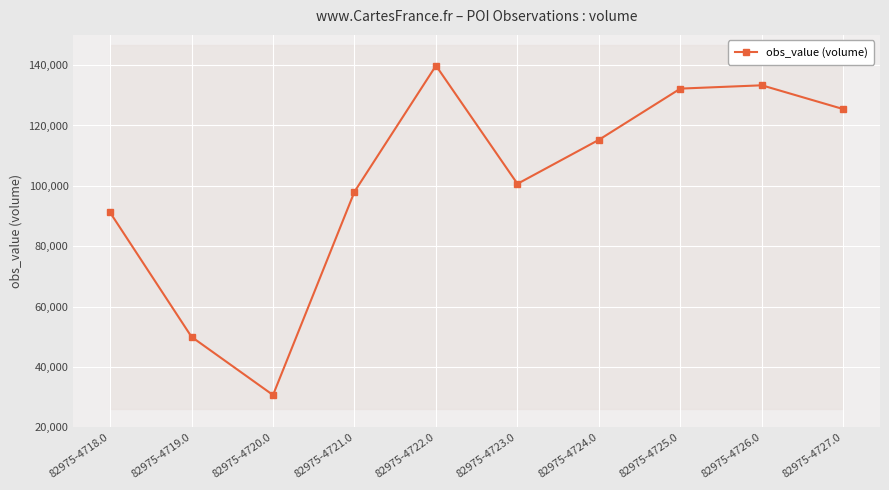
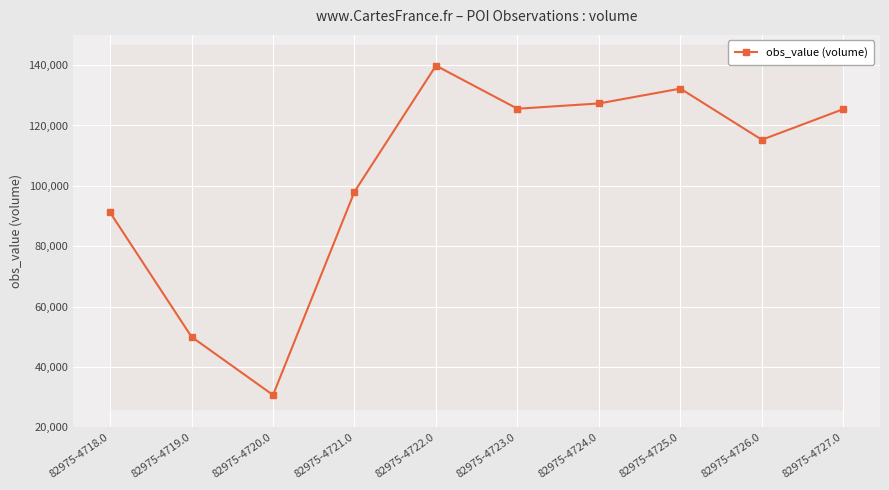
obs_value (volume), 82975-4723.0: 101,000 -> 126,000
obs_value (volume), 82975-4724.0: 115,000 -> 127,000
obs_value (volume), 82975-4726.0: 133,000 -> 115,000
